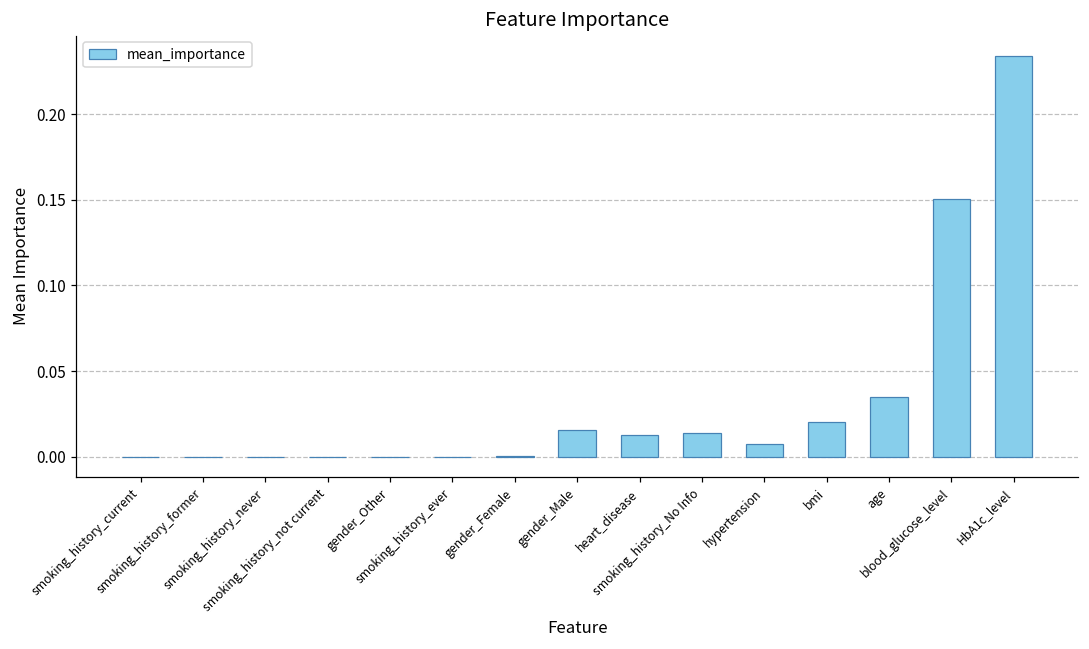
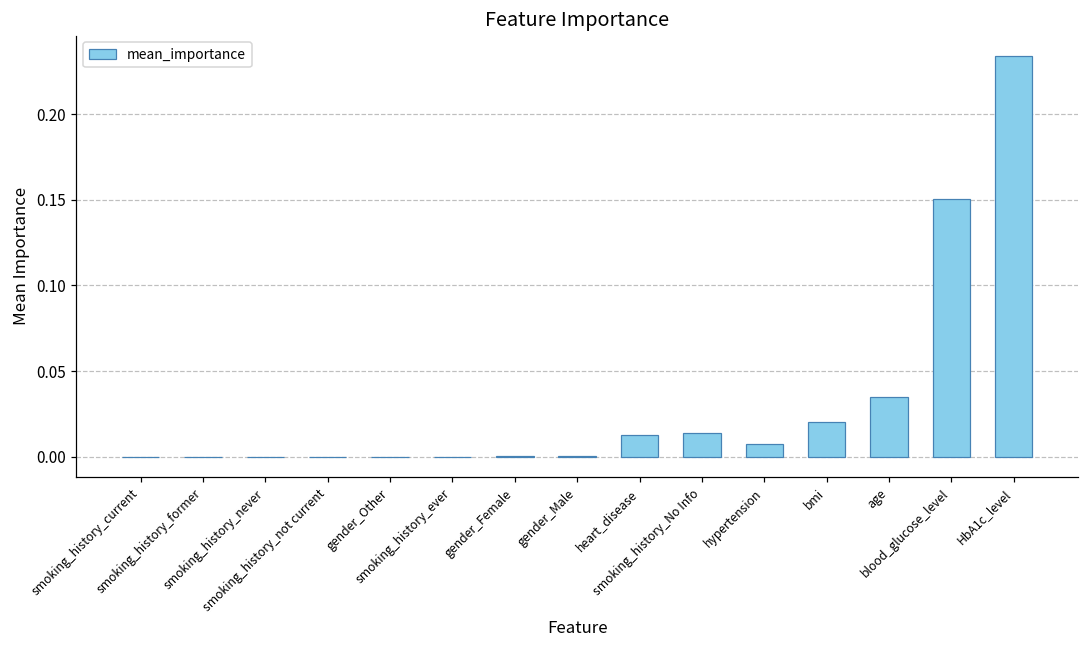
gender_Male: 0.016 -> 0.000
